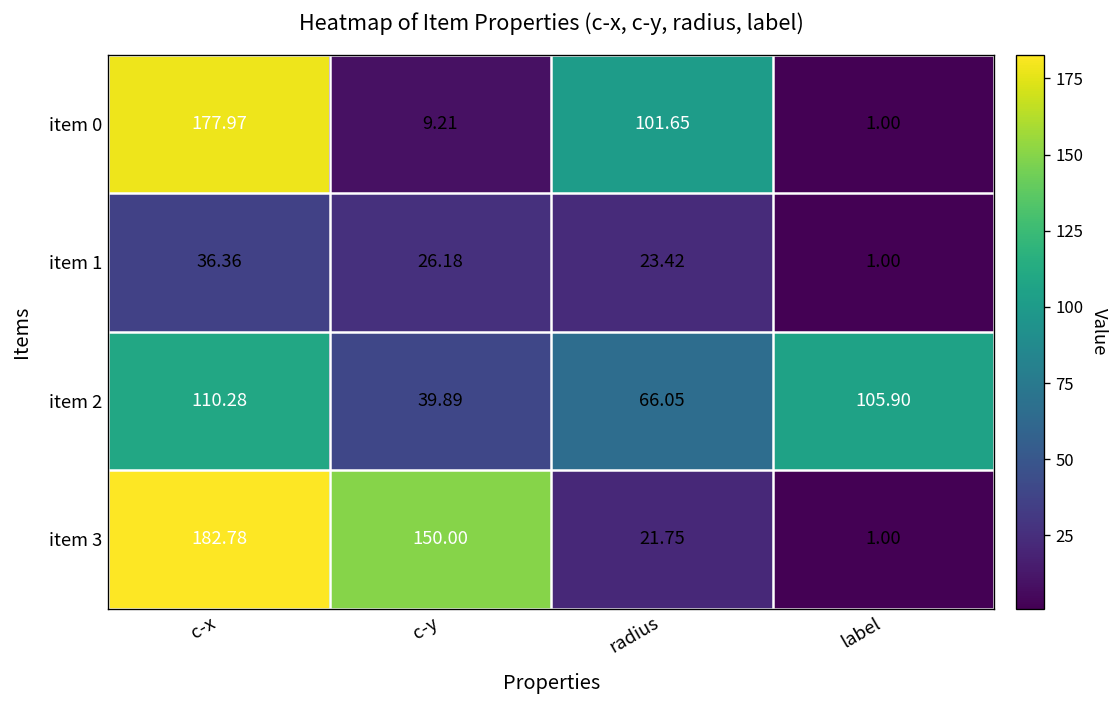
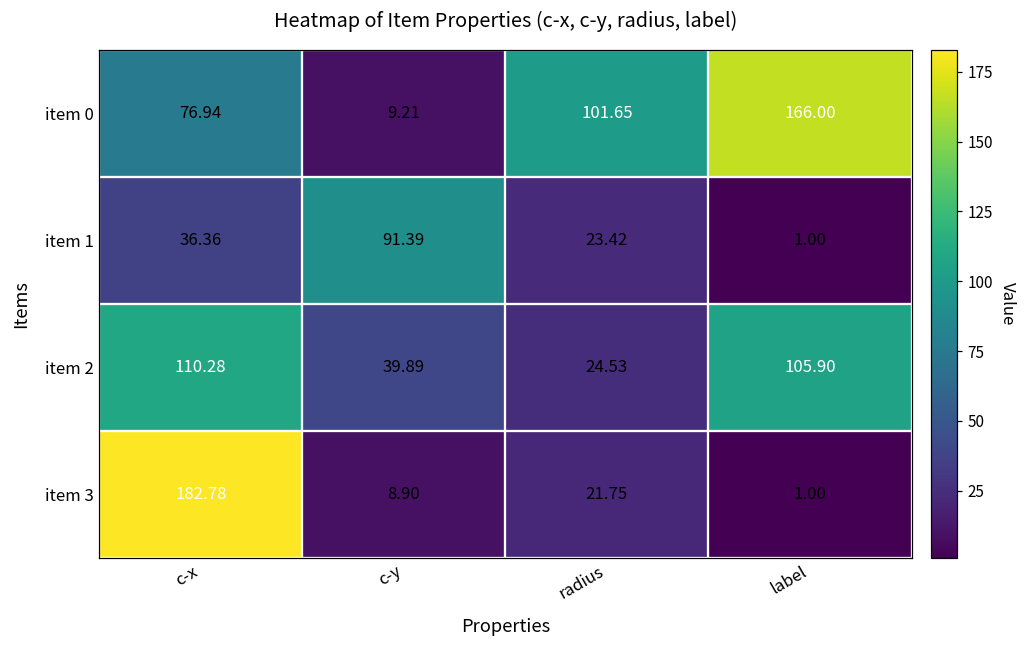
item 0, c-x: 177.97 -> 76.94
item 0, label: 1.00 -> 166.00
item 1, c-y: 26.18 -> 91.39
item 2, radius: 66.05 -> 24.53
item 3, c-y: 150.00 -> 8.90
